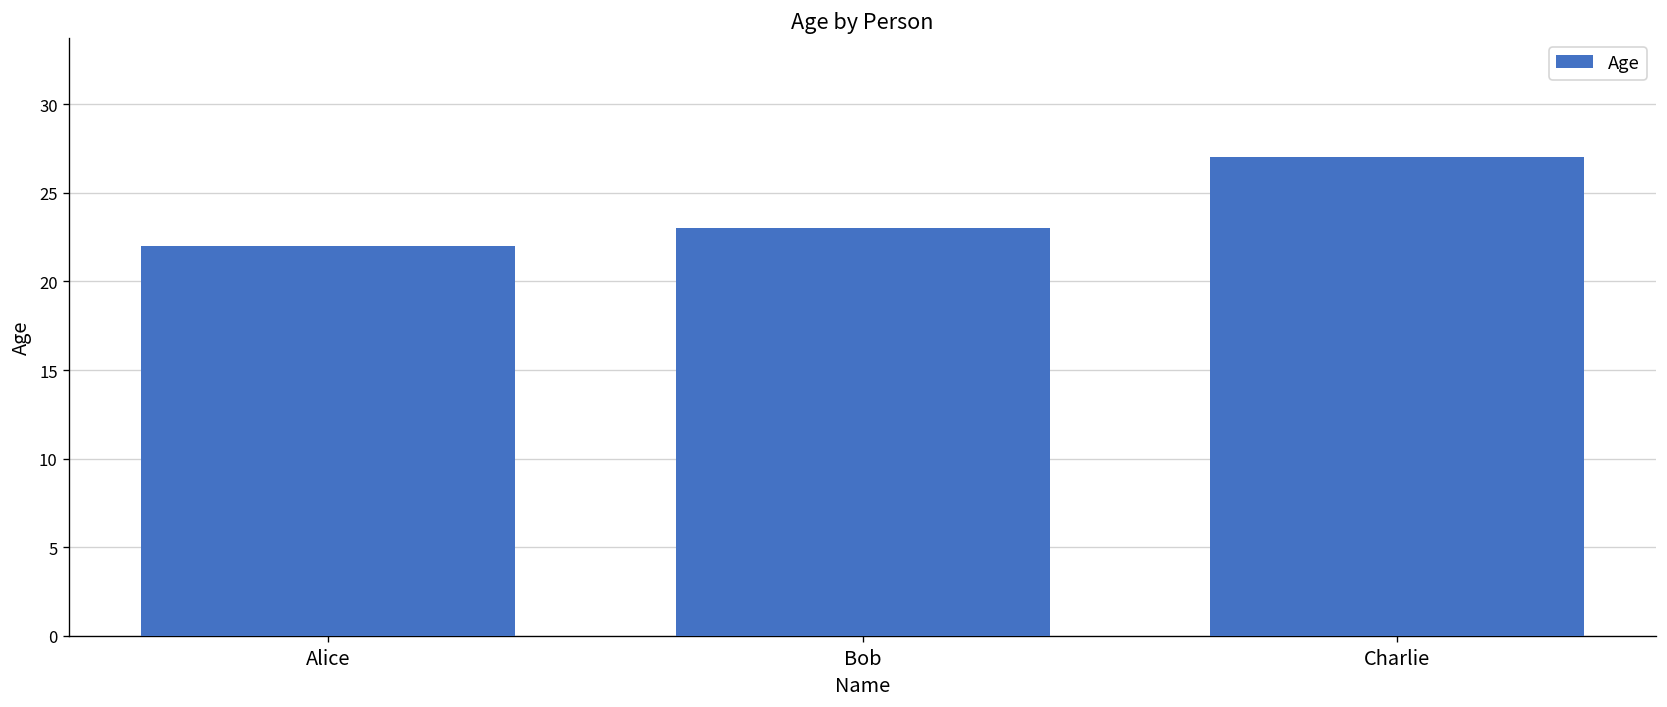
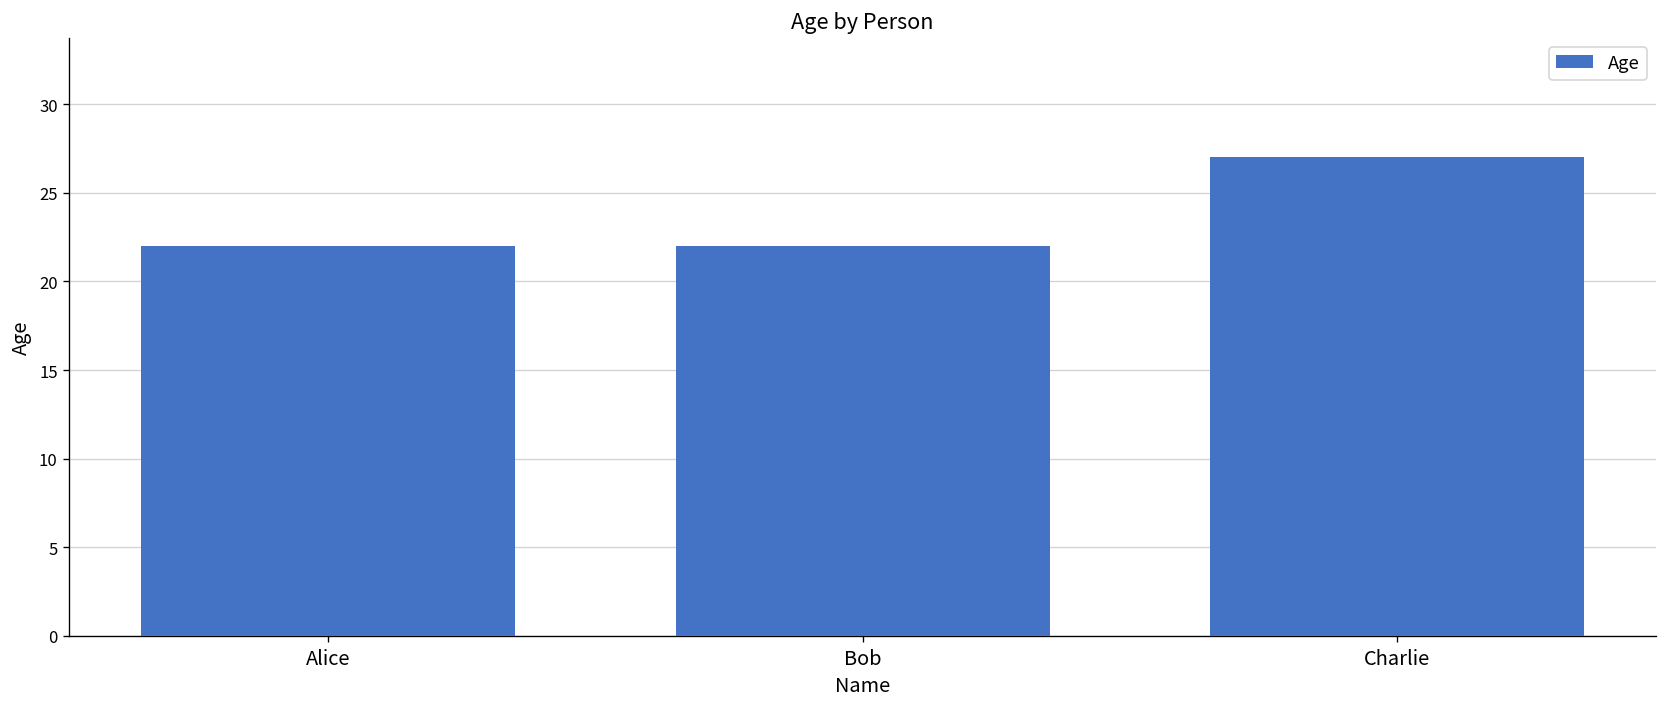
Bob: 23 -> 22
